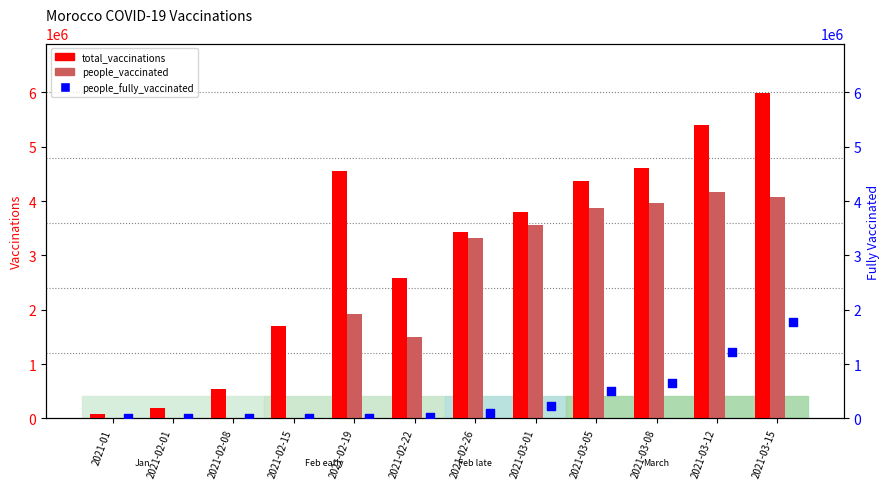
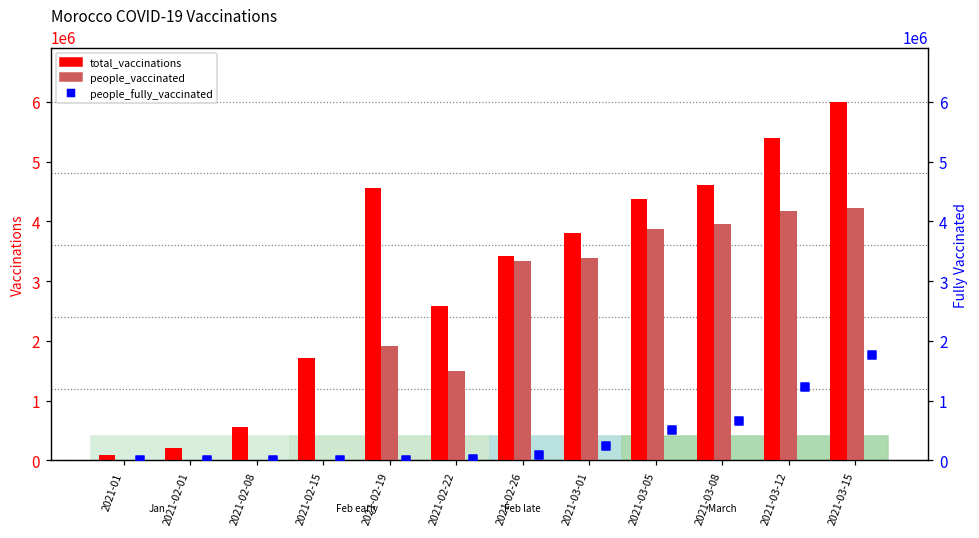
people_vaccinated, 2021-03-01: 3600000 -> 3400000
people_vaccinated, 2021-03-15: 4100000 -> 4200000
